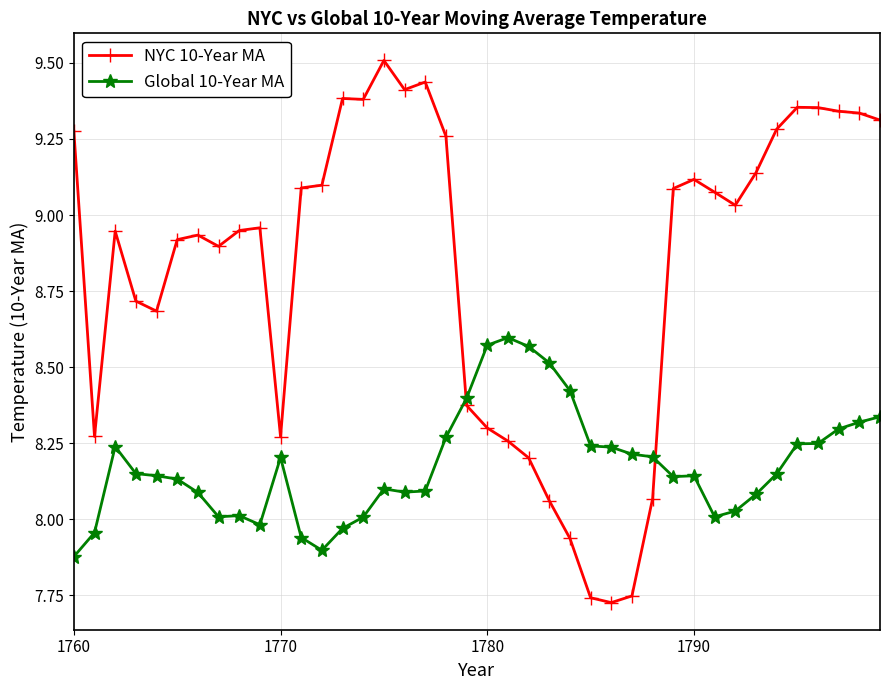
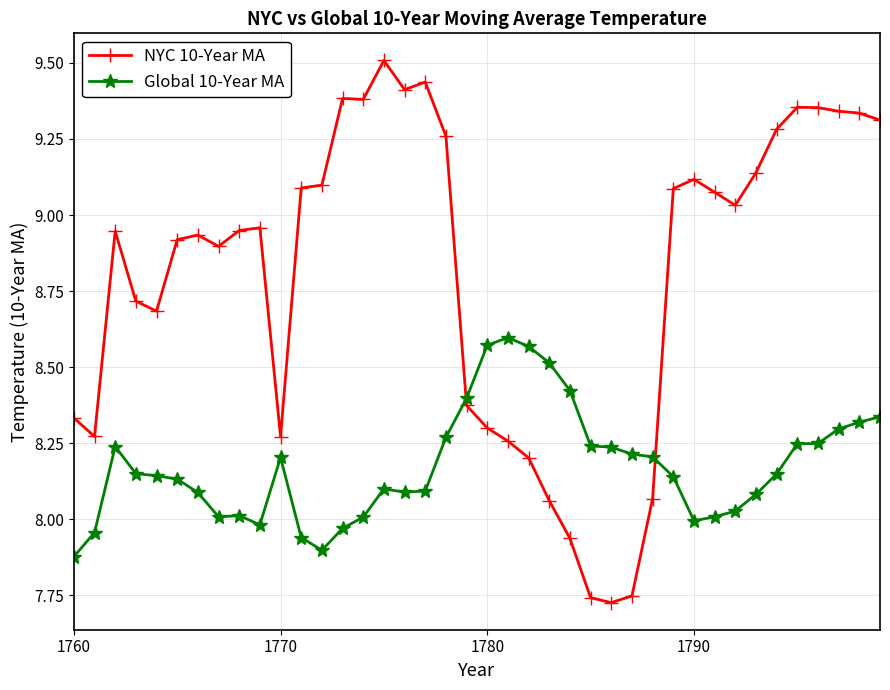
NYC 10-Year MA, 1760: 9.28 -> 8.33
Global 10-Year MA, 1790: 8.14 -> 8.00
